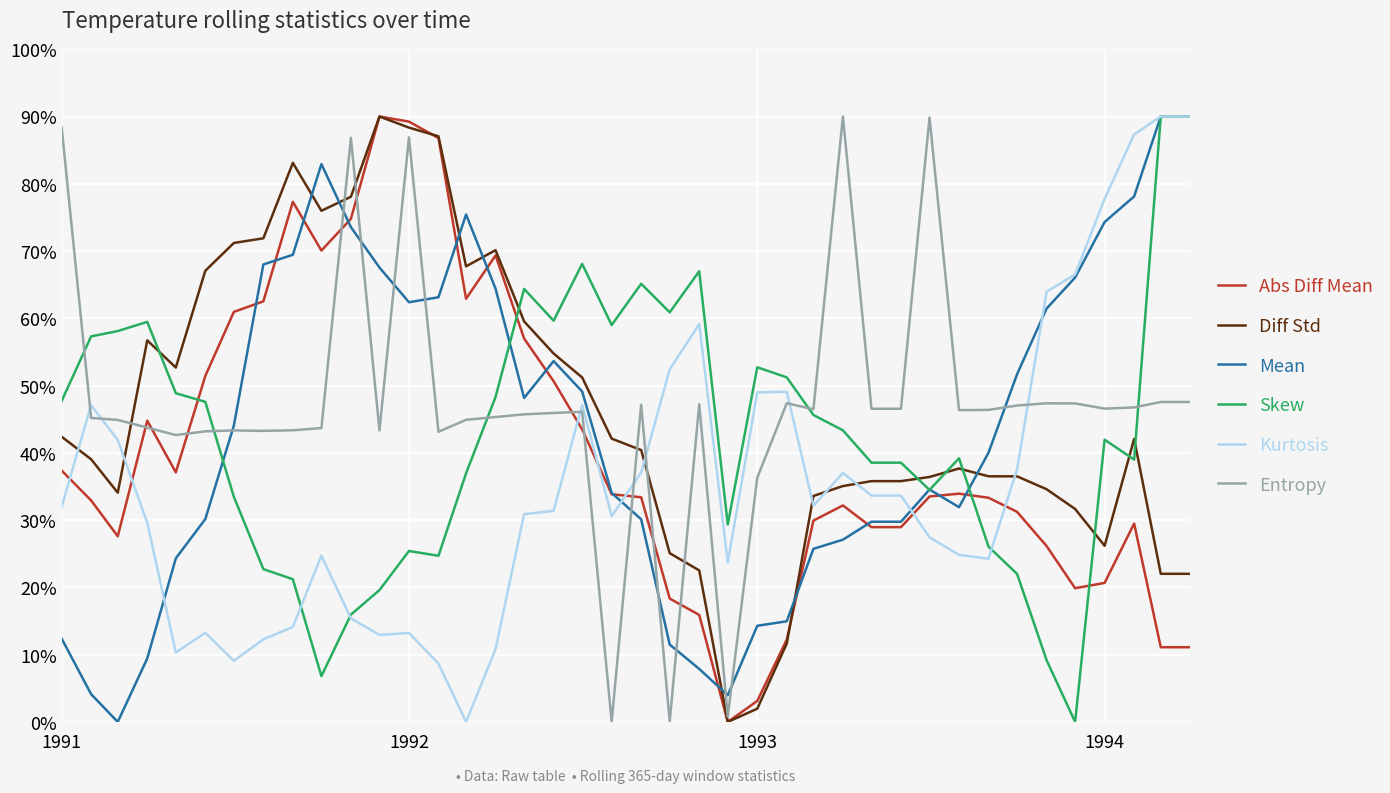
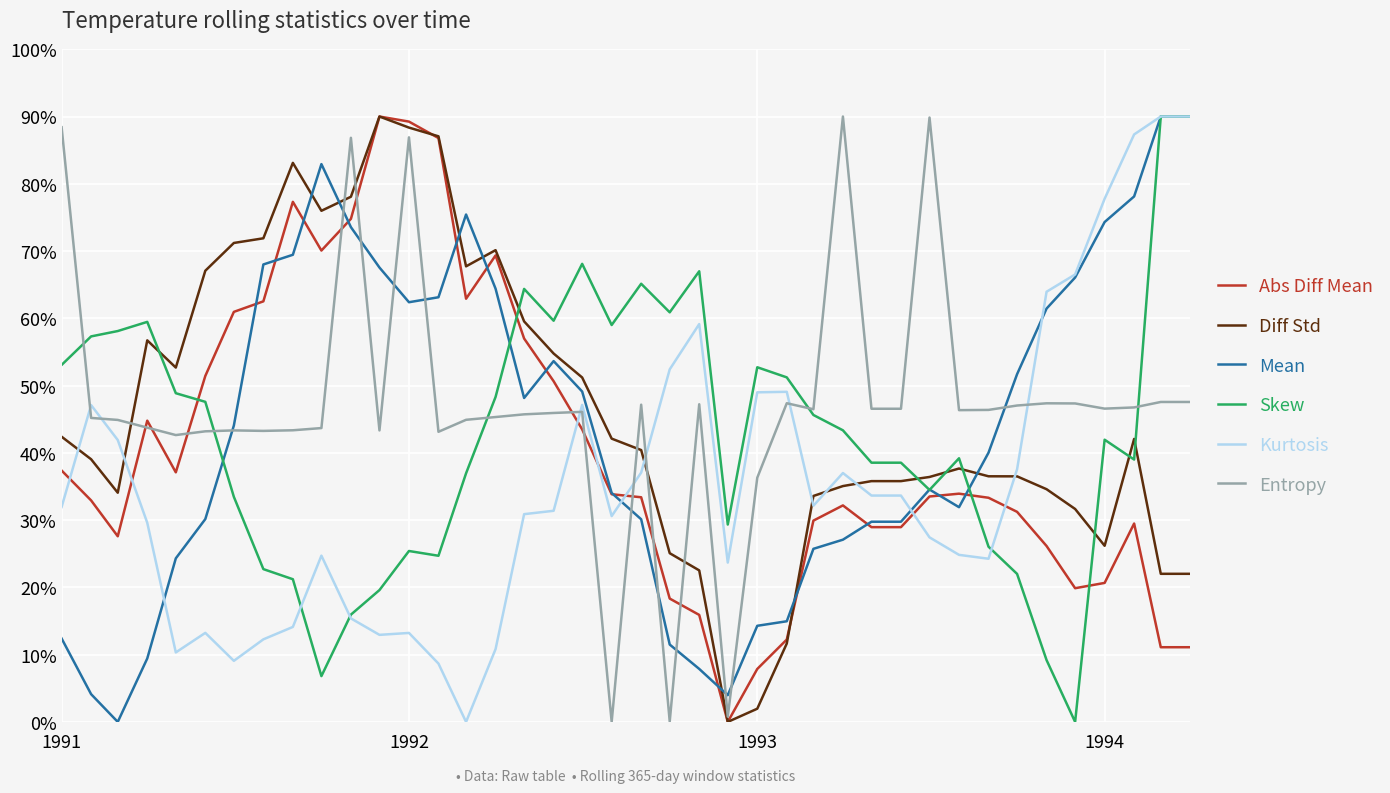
Skew, 1991: 48% -> 53%
Abs Diff Mean, 1993: 3% -> 8%
